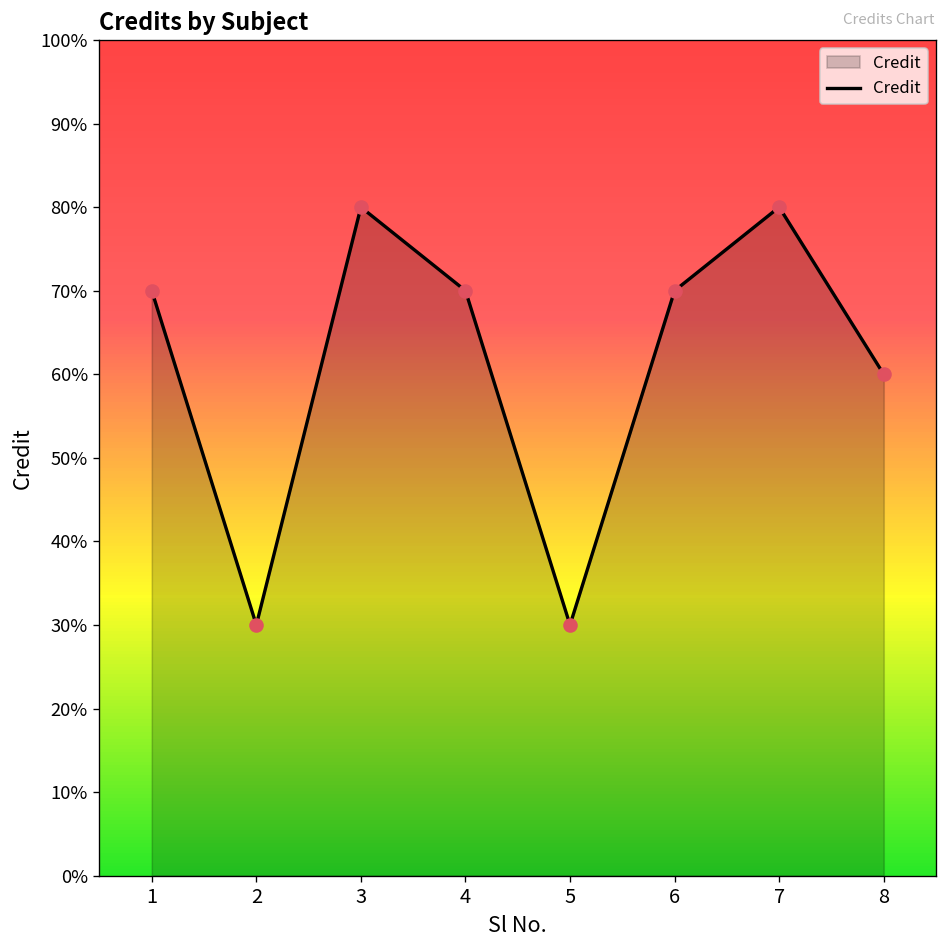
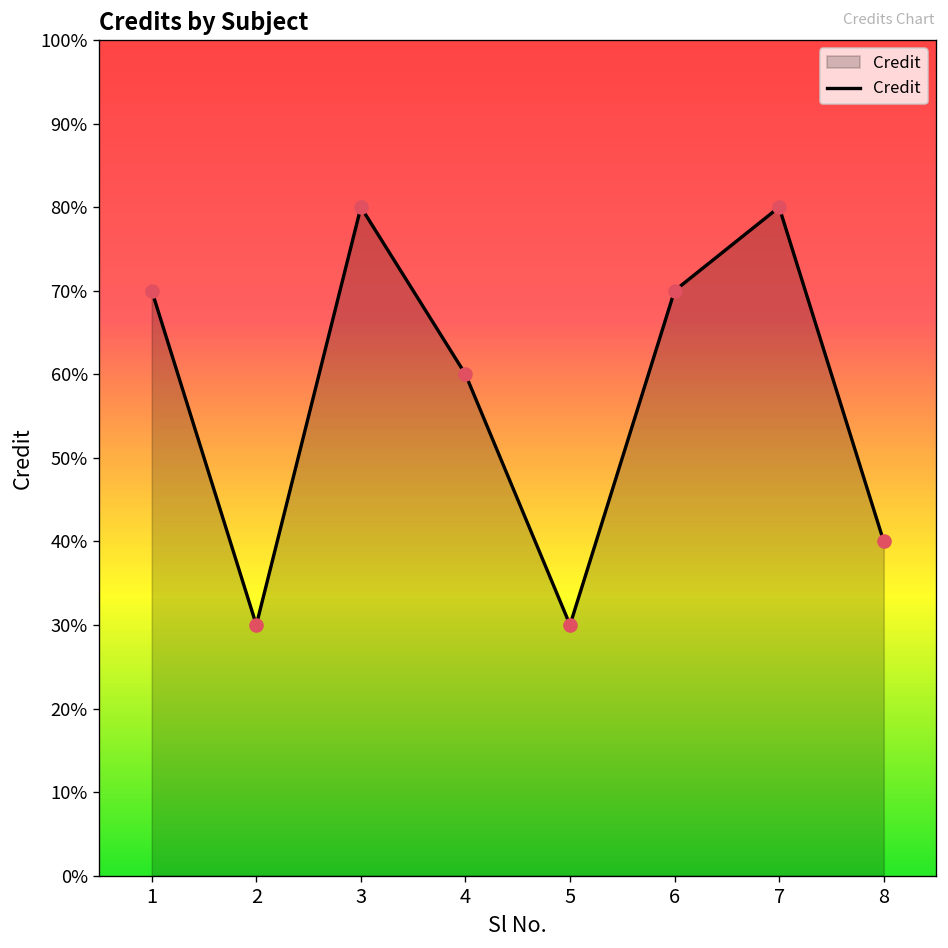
4: 70% -> 60%
8: 60% -> 40%
